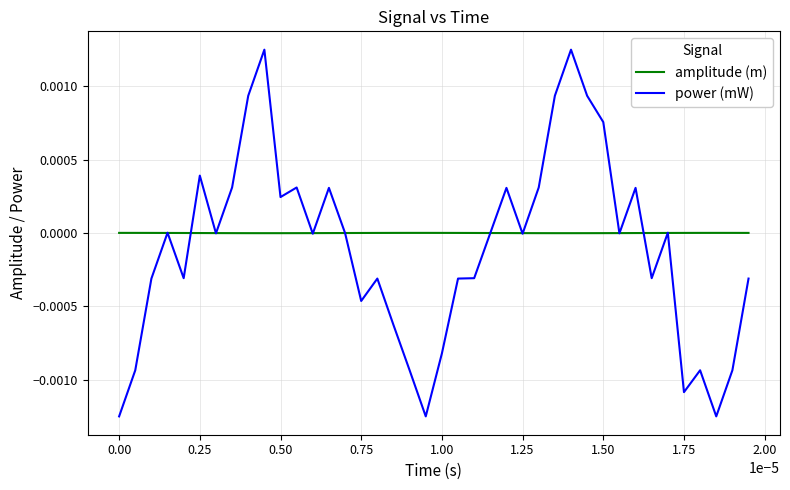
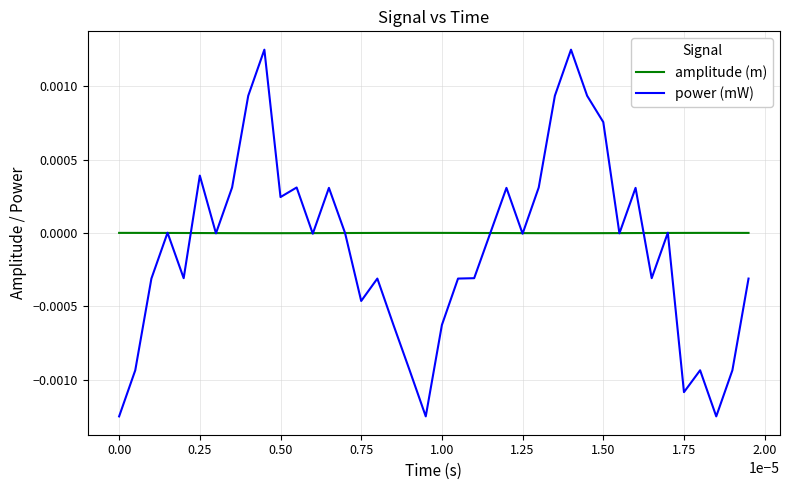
power (mW), 1.00: -0.00082 -> -0.00063
